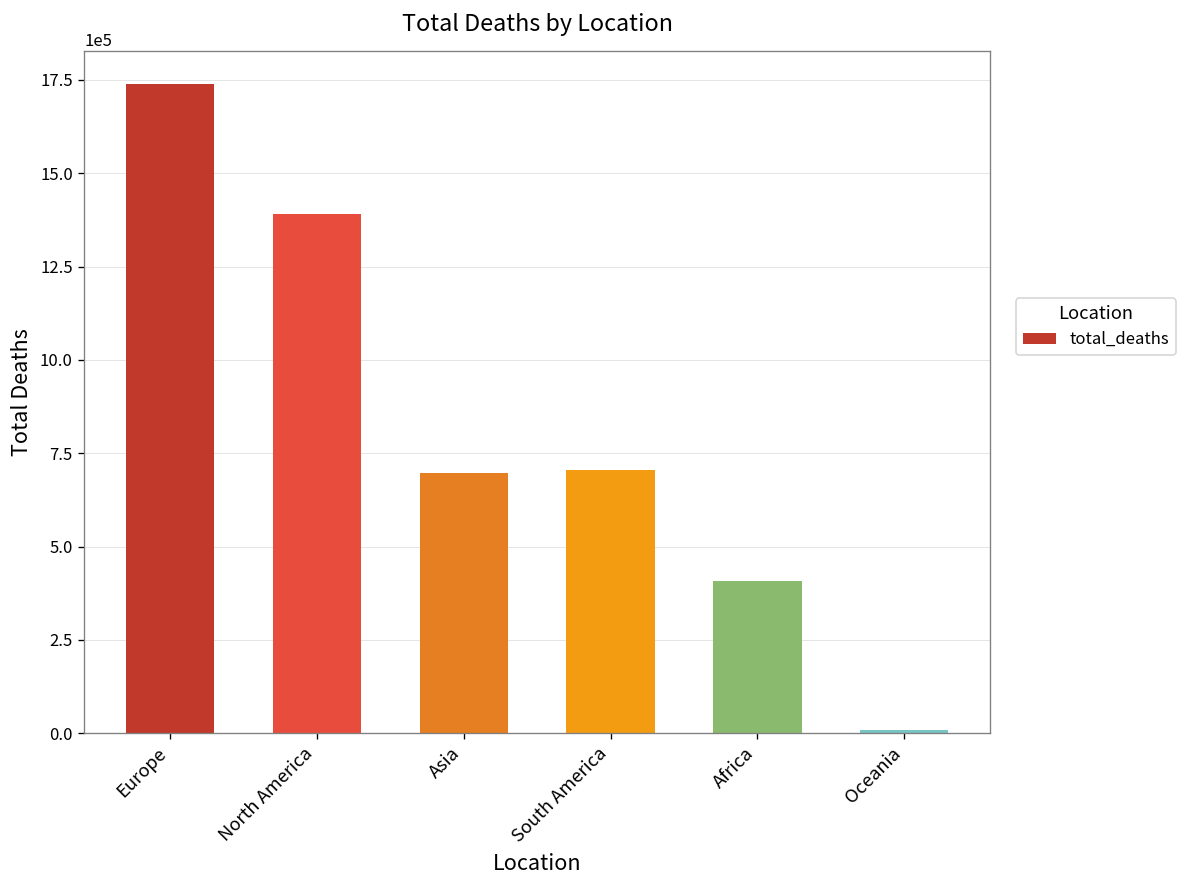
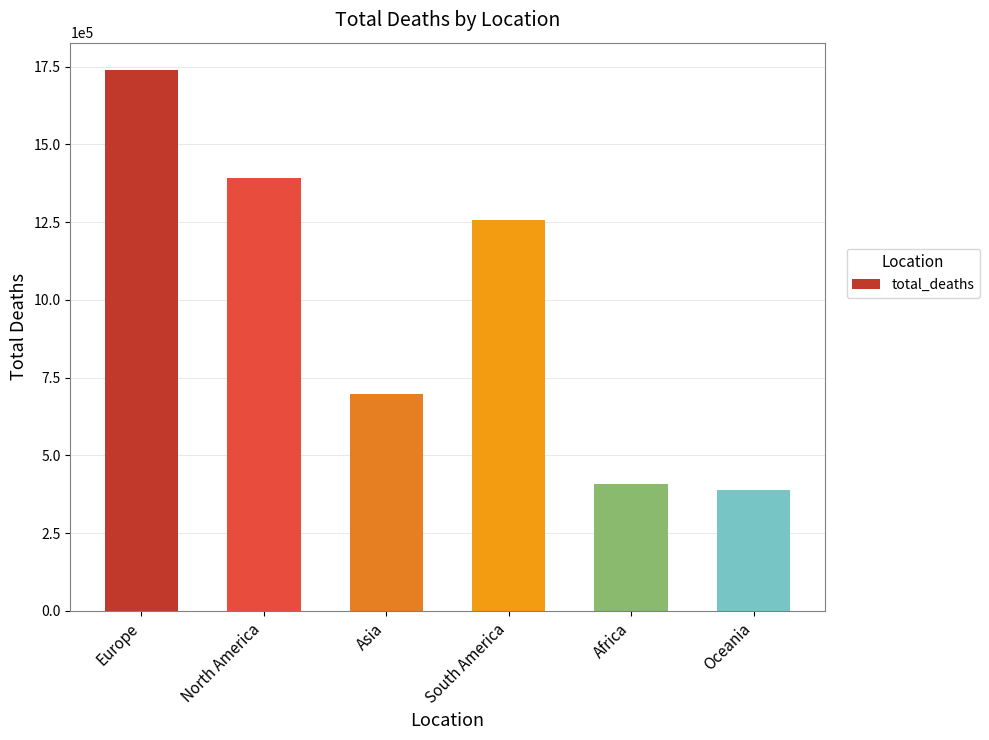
South America: 700000 -> 1260000
Oceania: 10000 -> 390000
